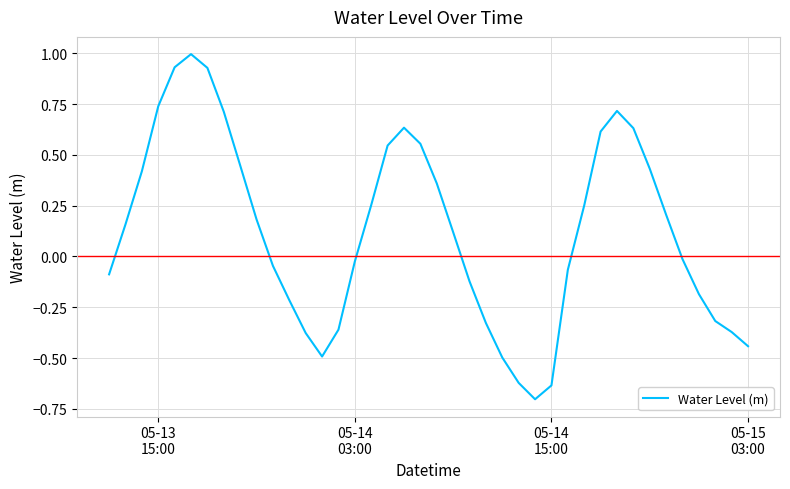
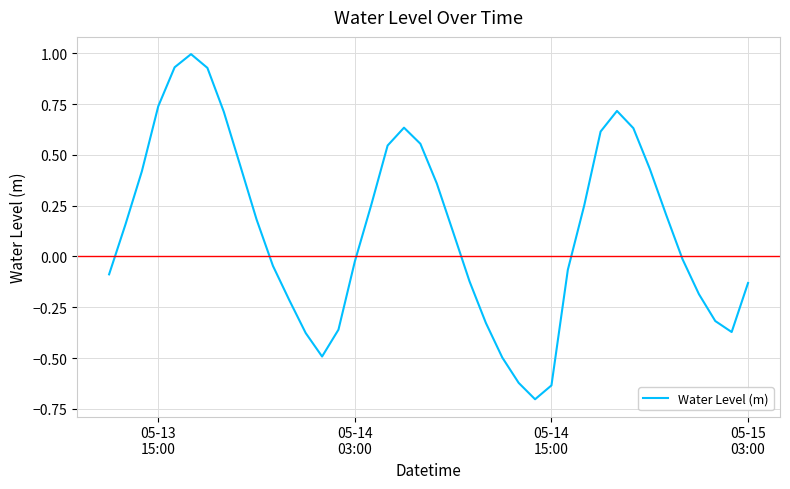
05-15 03:00: -0.44 -> -0.13
